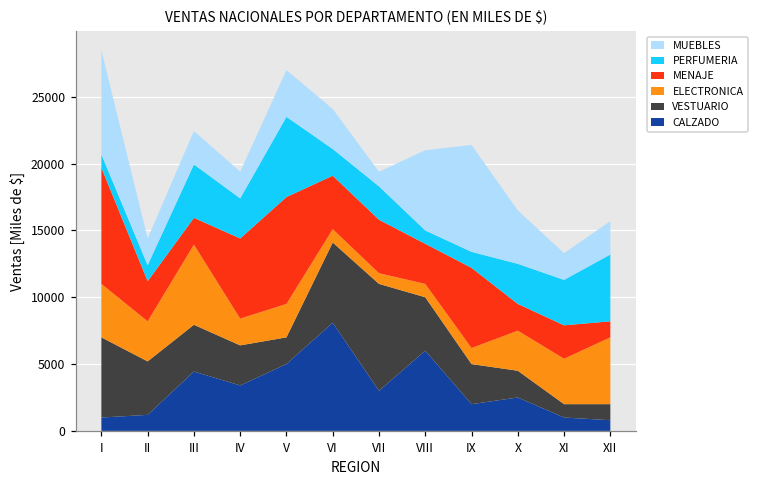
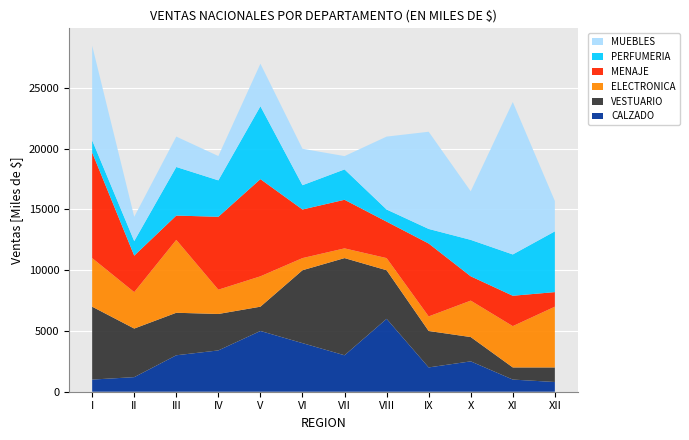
CALZADO, III: 4400 -> 3000
CALZADO, VI: 8100 -> 4000
MUEBLES, XI: 2000 -> 12500
